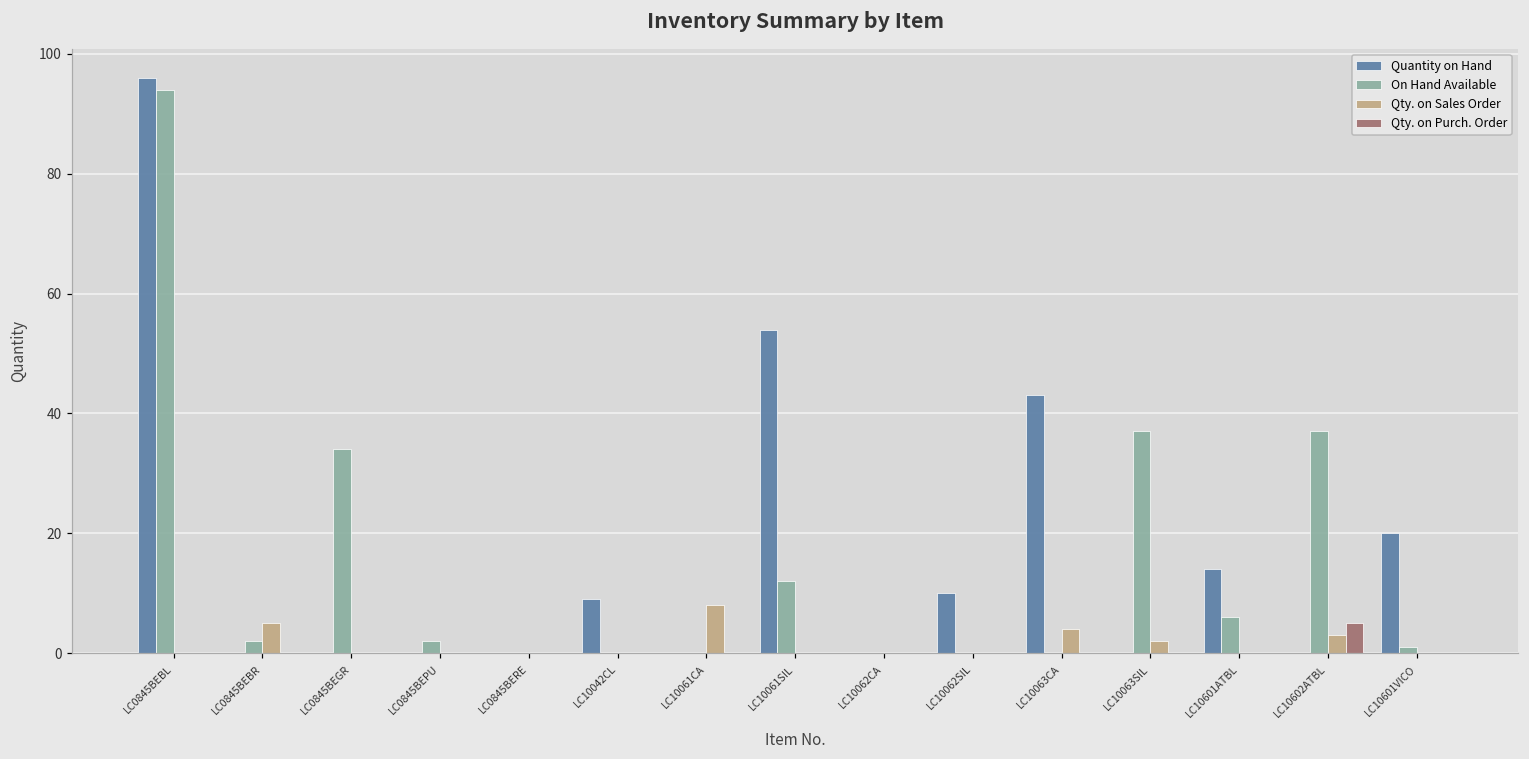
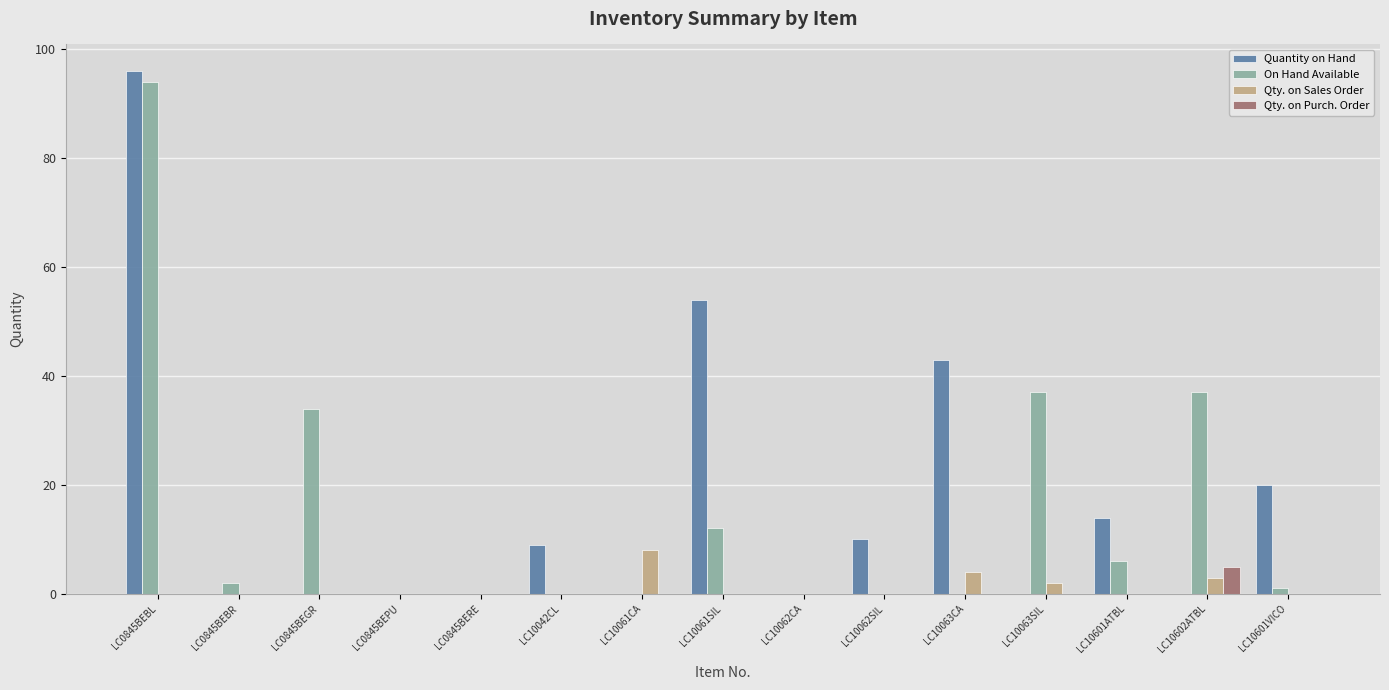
Qty. on Sales Order, LC0845BEBR: 5 -> 0
On Hand Available, LC0845BEPU: 2 -> 0
